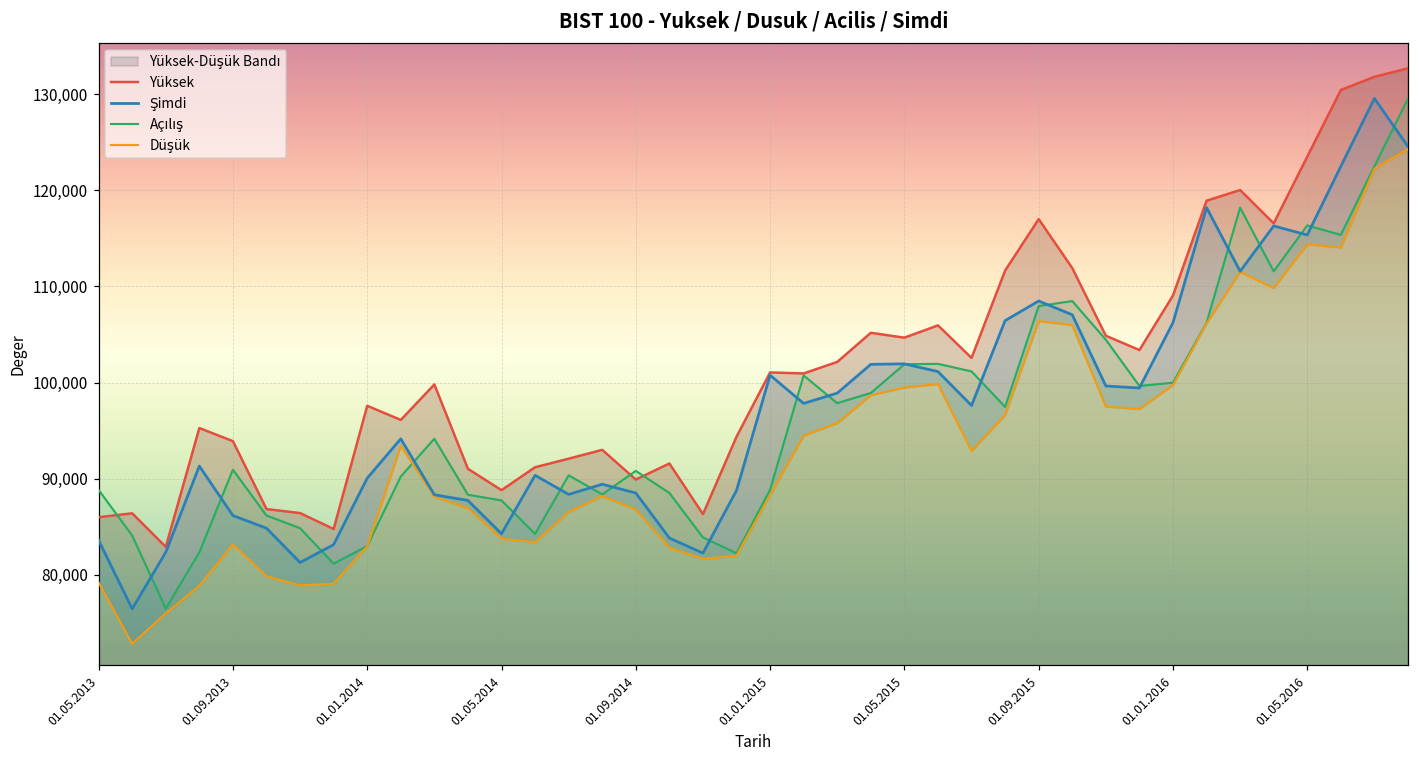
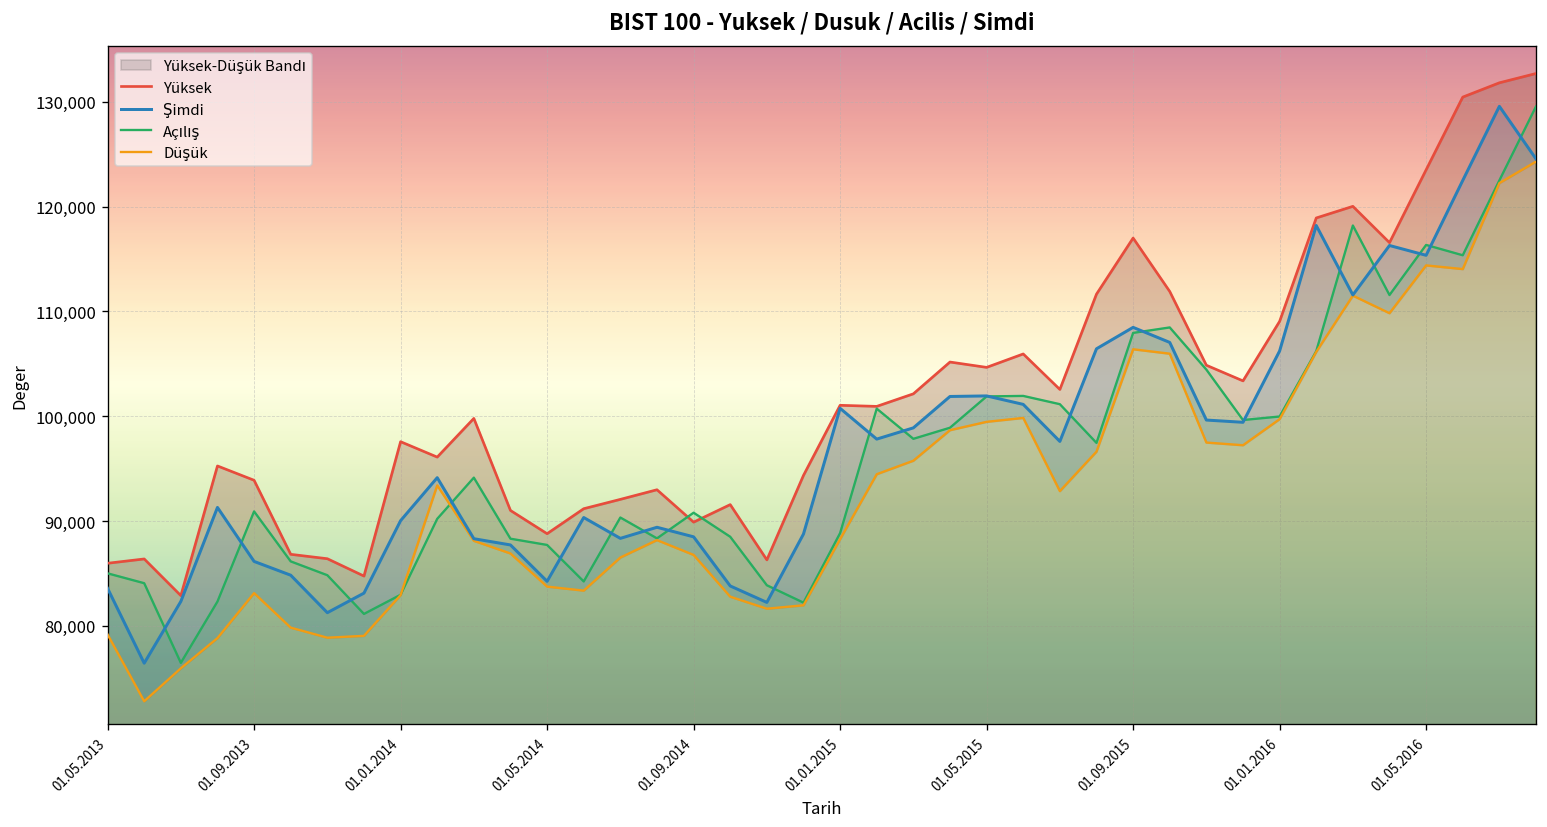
Açılış, 01.05.2013: 89,000 -> 85,000
